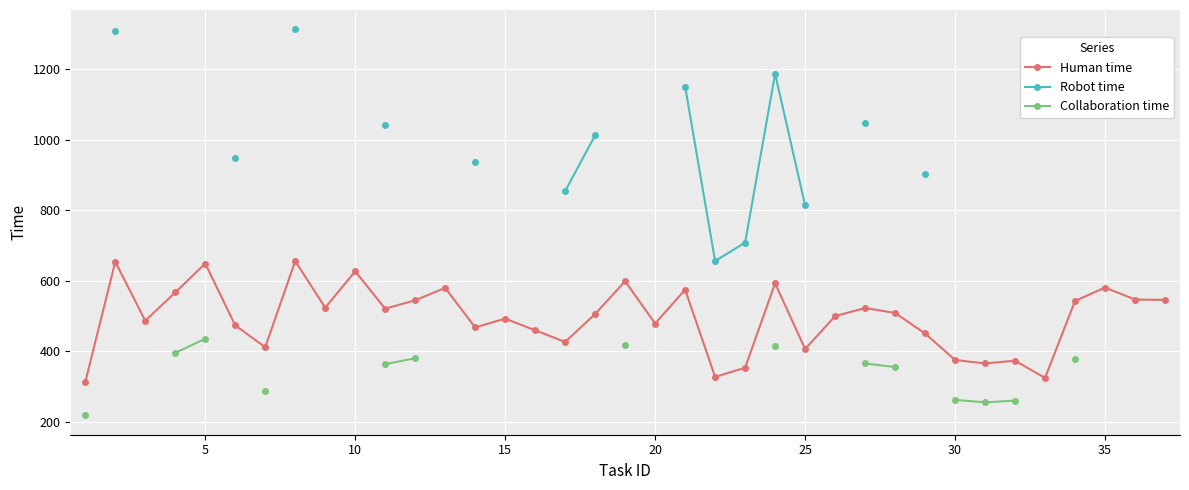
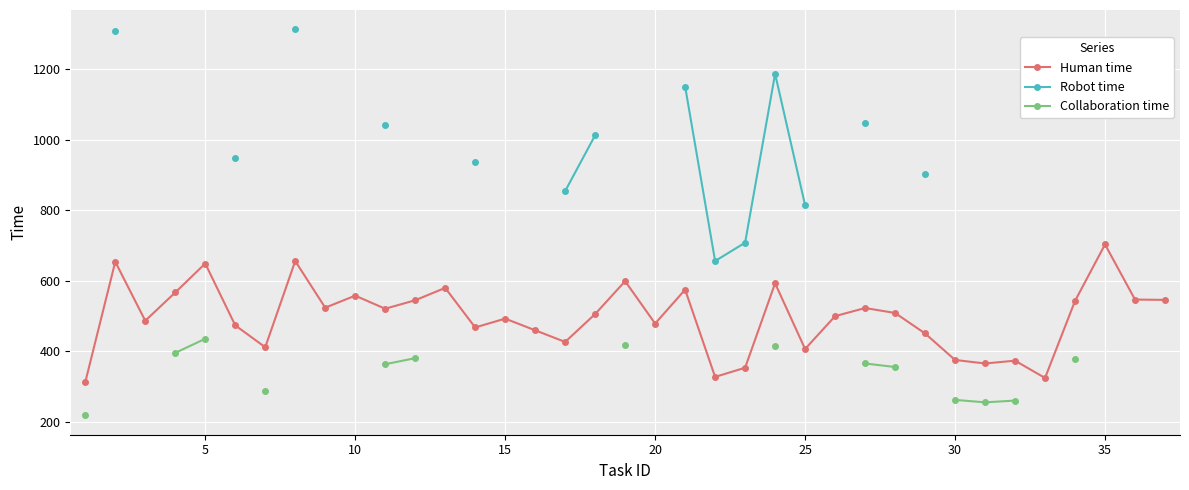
Human time, 10: 630 -> 560
Human time, 35: 580 -> 700
